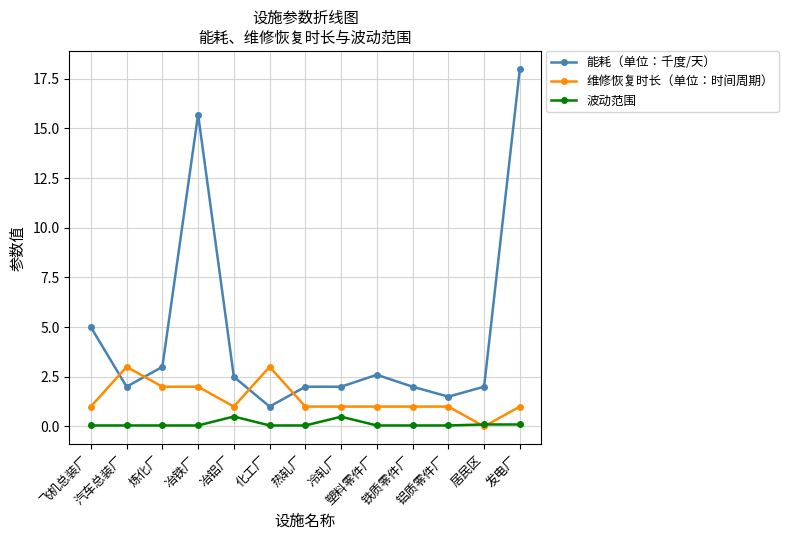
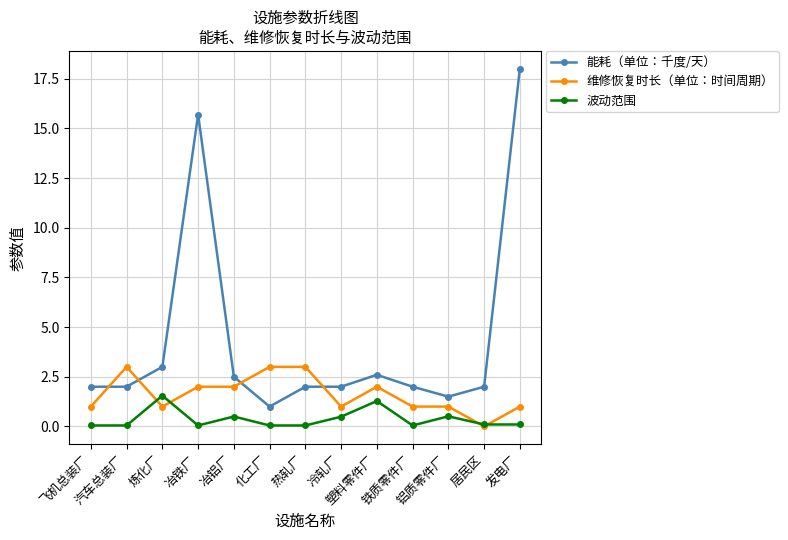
能耗（单位：千度/天）, 飞机总装厂: 5 -> 2
维修恢复时长（单位：时间周期）, 炼化厂: 2 -> 1
波动范围, 炼化厂: 0.1 -> 1.6
维修恢复时长（单位：时间周期）, 冶铝厂: 1 -> 2
维修恢复时长（单位：时间周期）, 热轧厂: 1 -> 3
维修恢复时长（单位：时间周期）, 塑料零件厂: 1 -> 2
波动范围, 塑料零件厂: 0.1 -> 1.3
波动范围, 铝质零件厂: 0.1 -> 0.5
